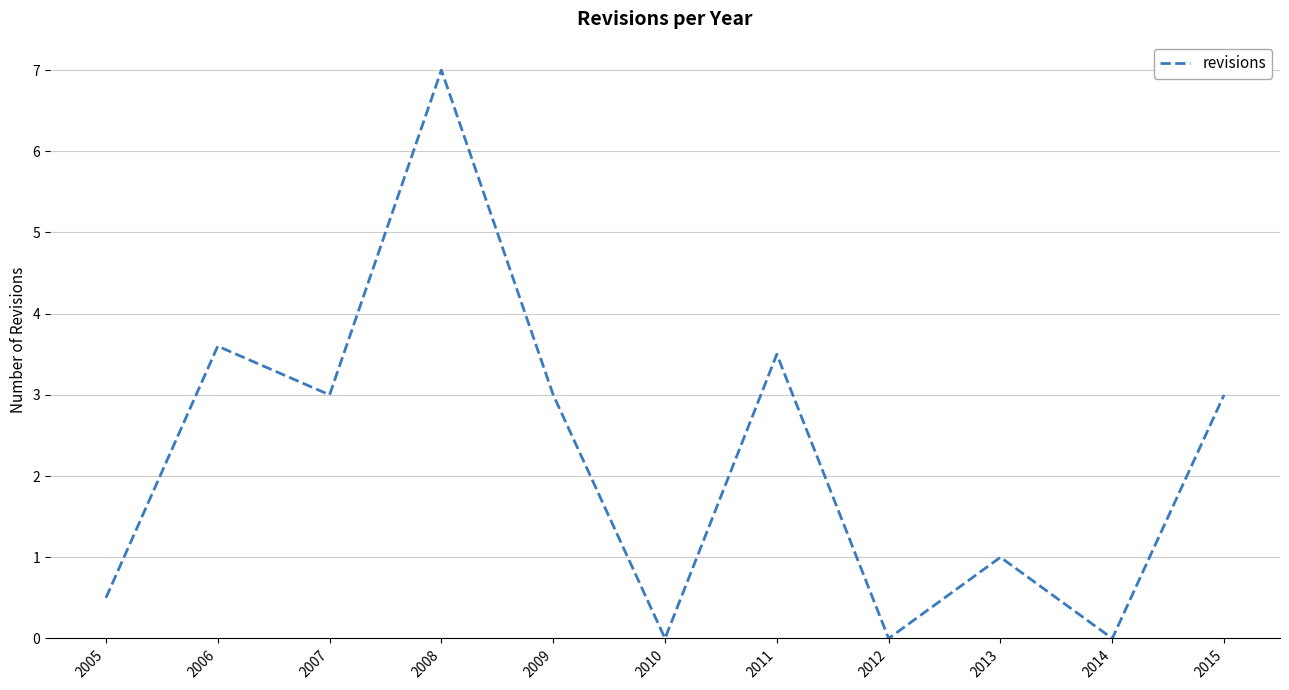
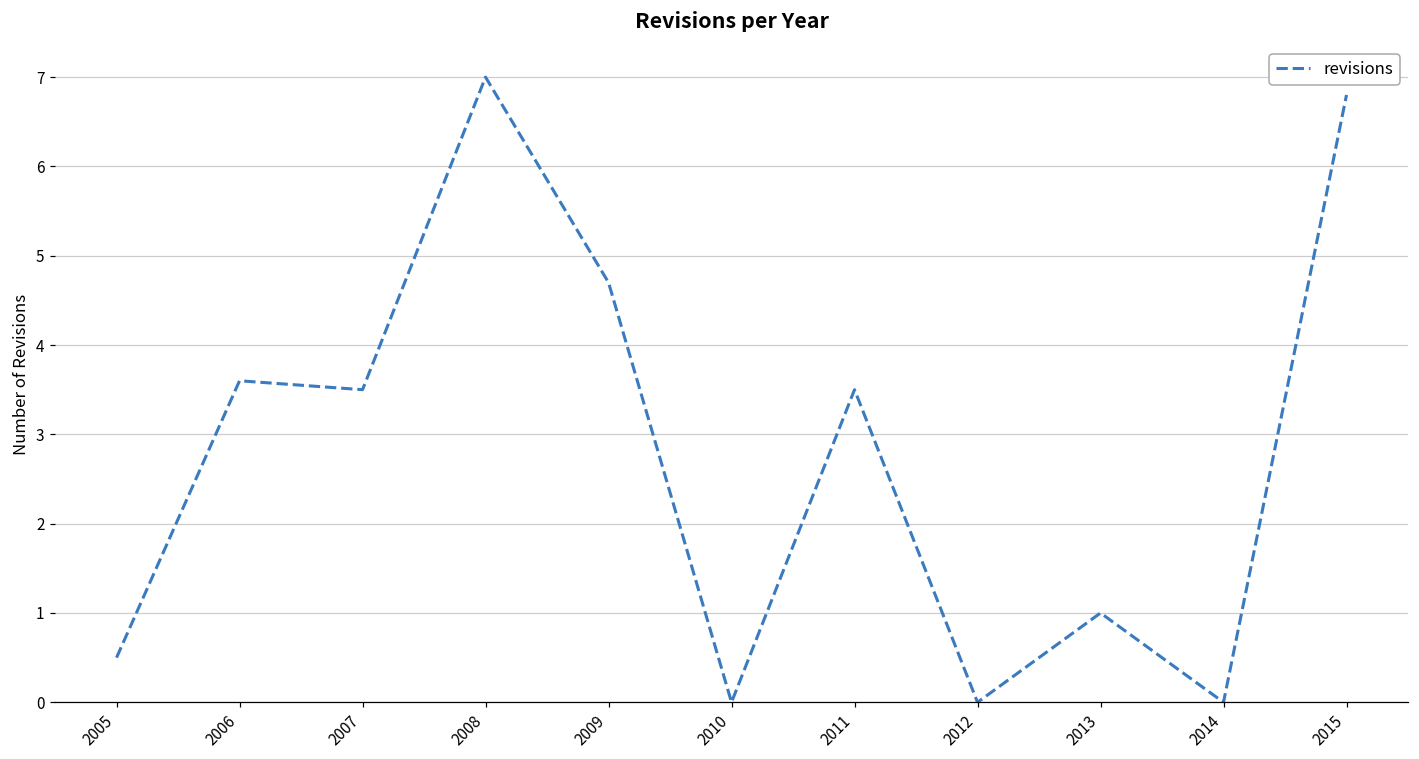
2007: 3.0 -> 3.5
2009: 3.0 -> 4.7
2015: 3.0 -> 6.8
